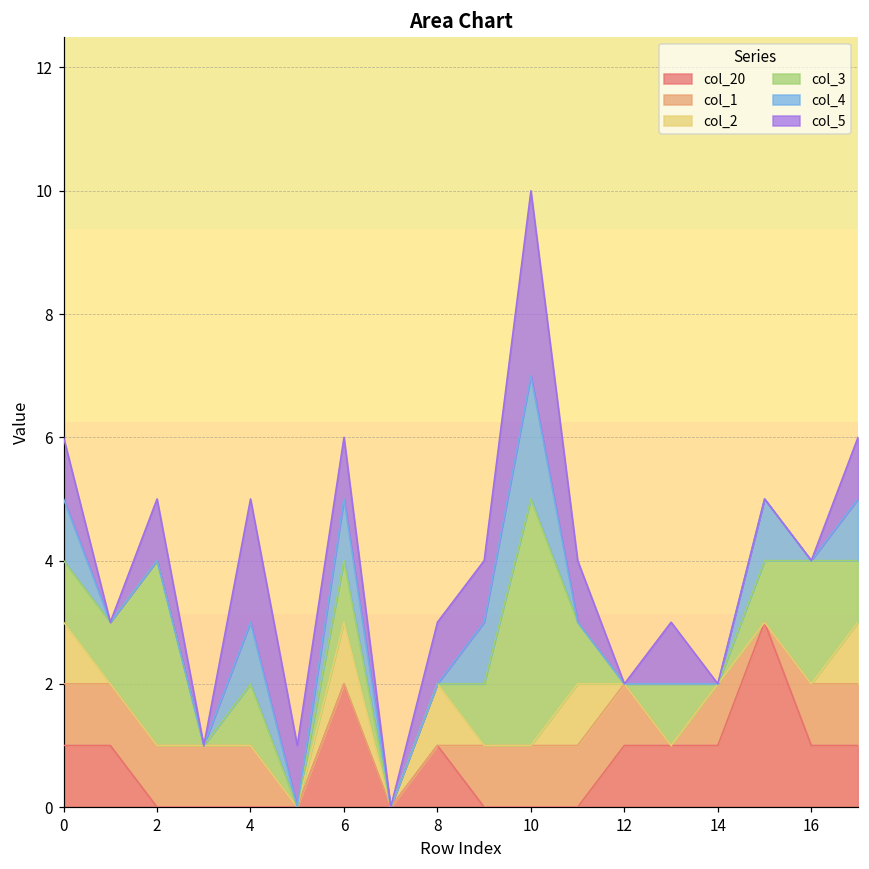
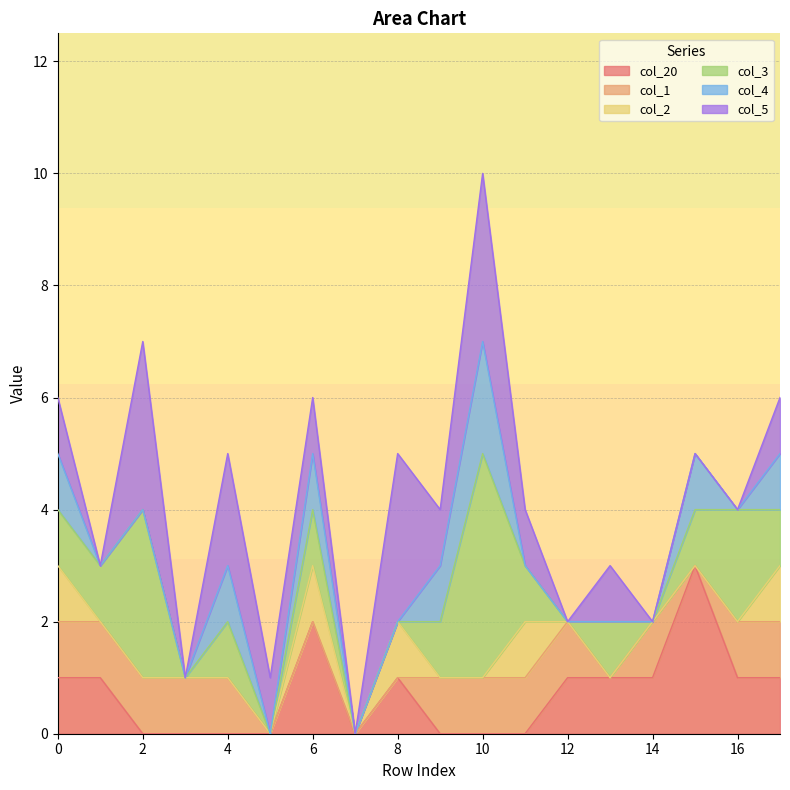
col_5, 2: 1 -> 3
col_5, 8: 1 -> 3
